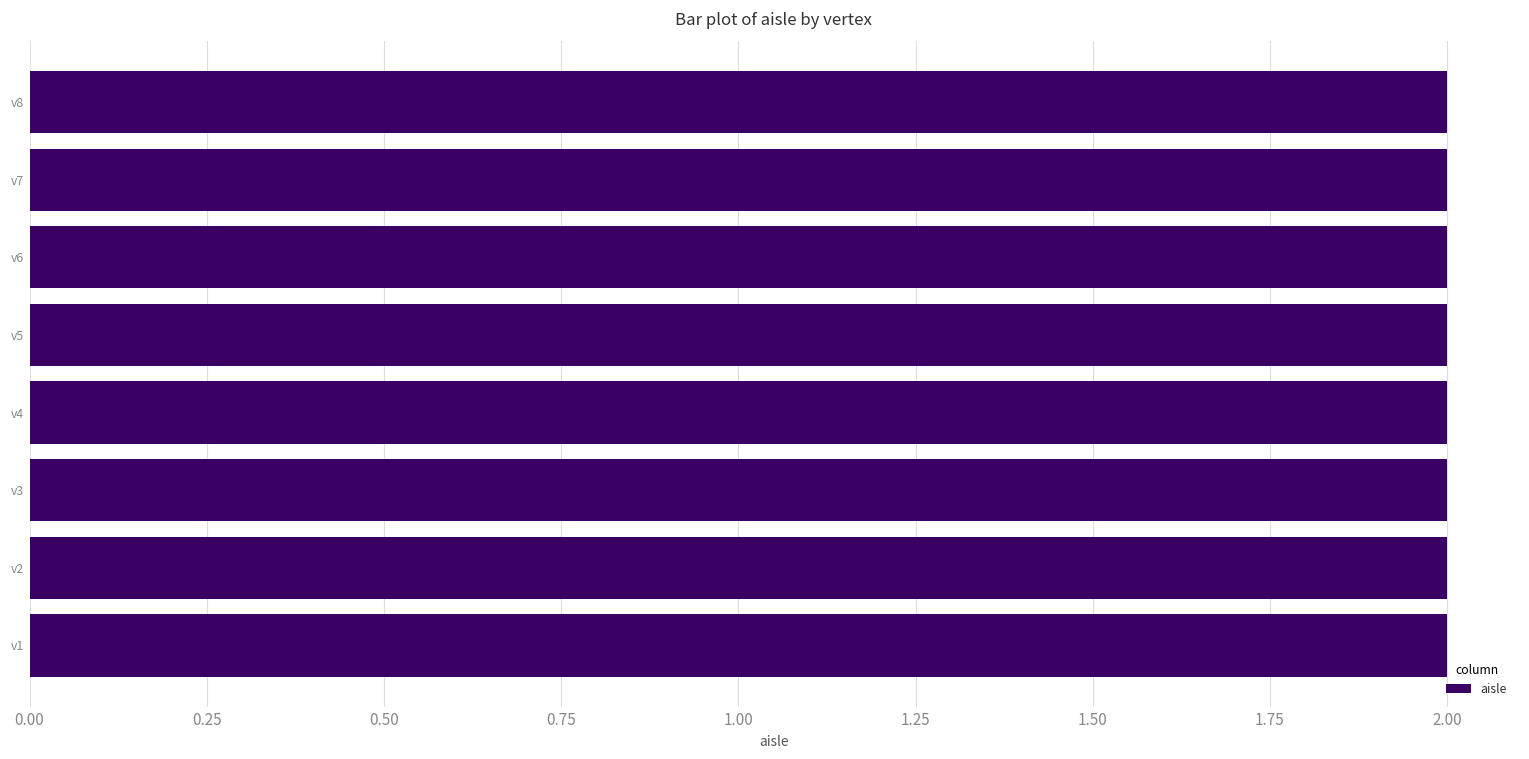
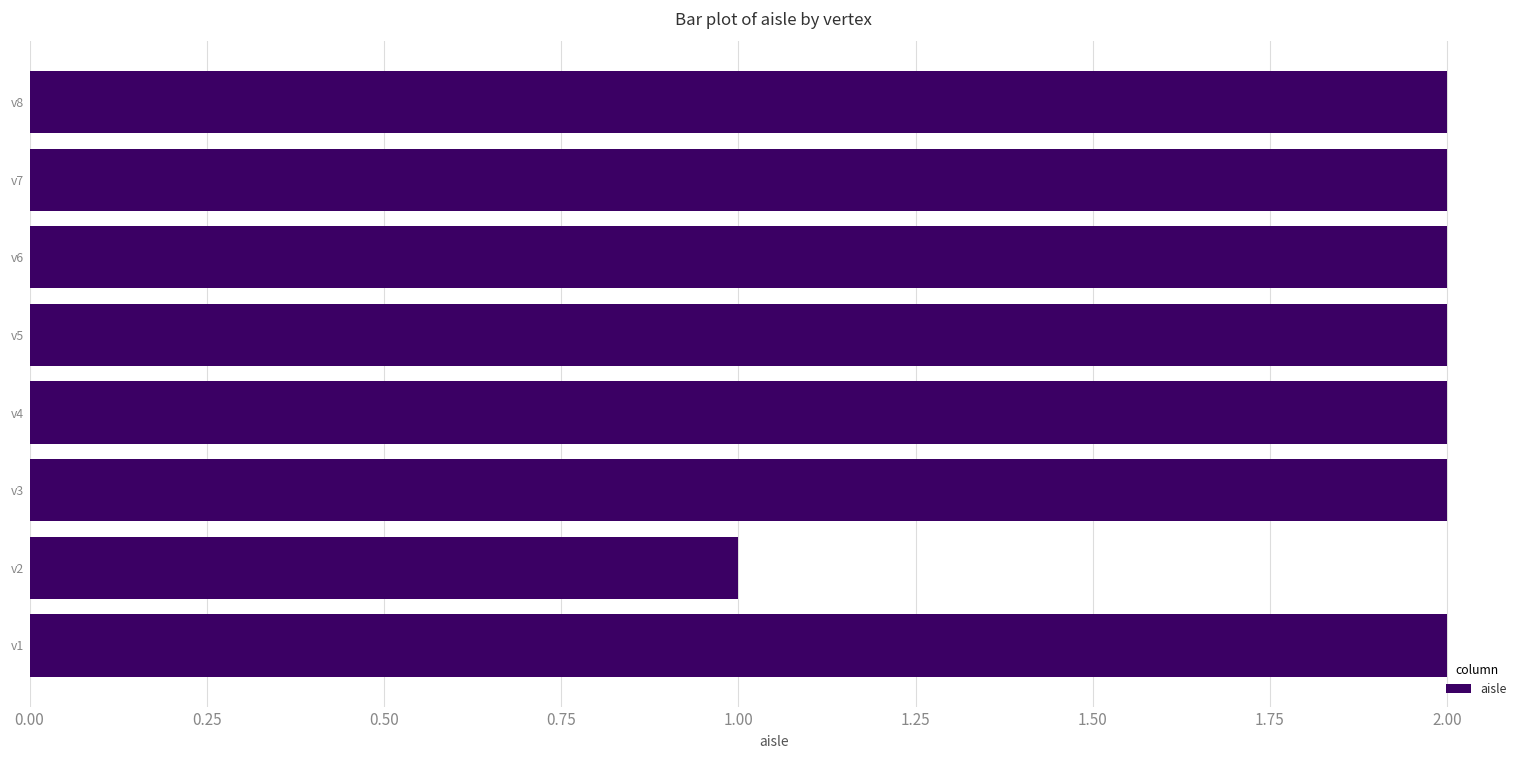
v2: 2 -> 1
